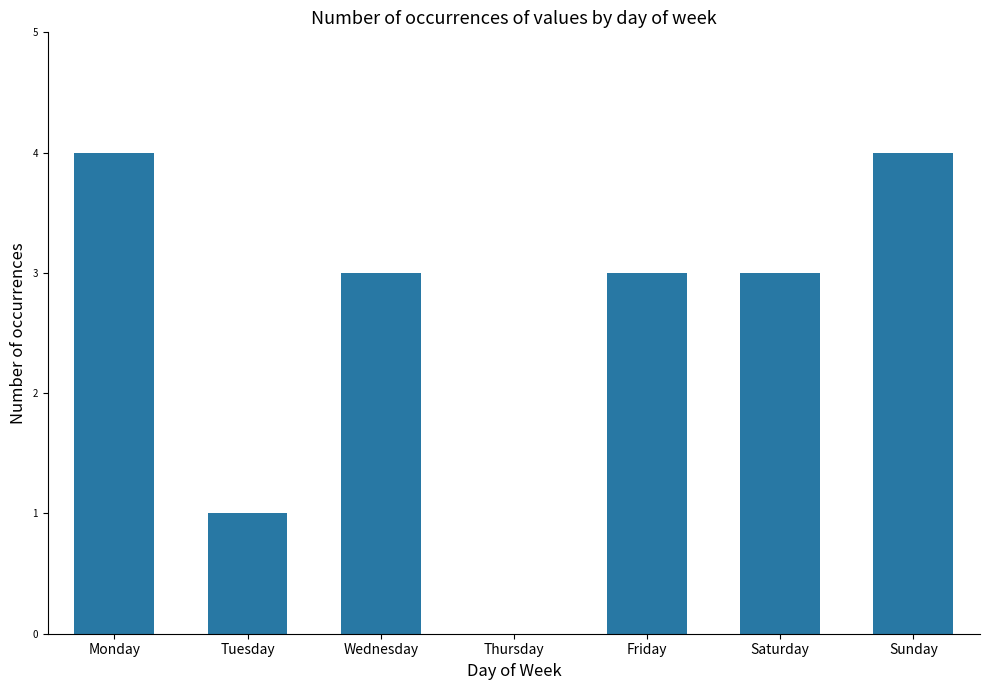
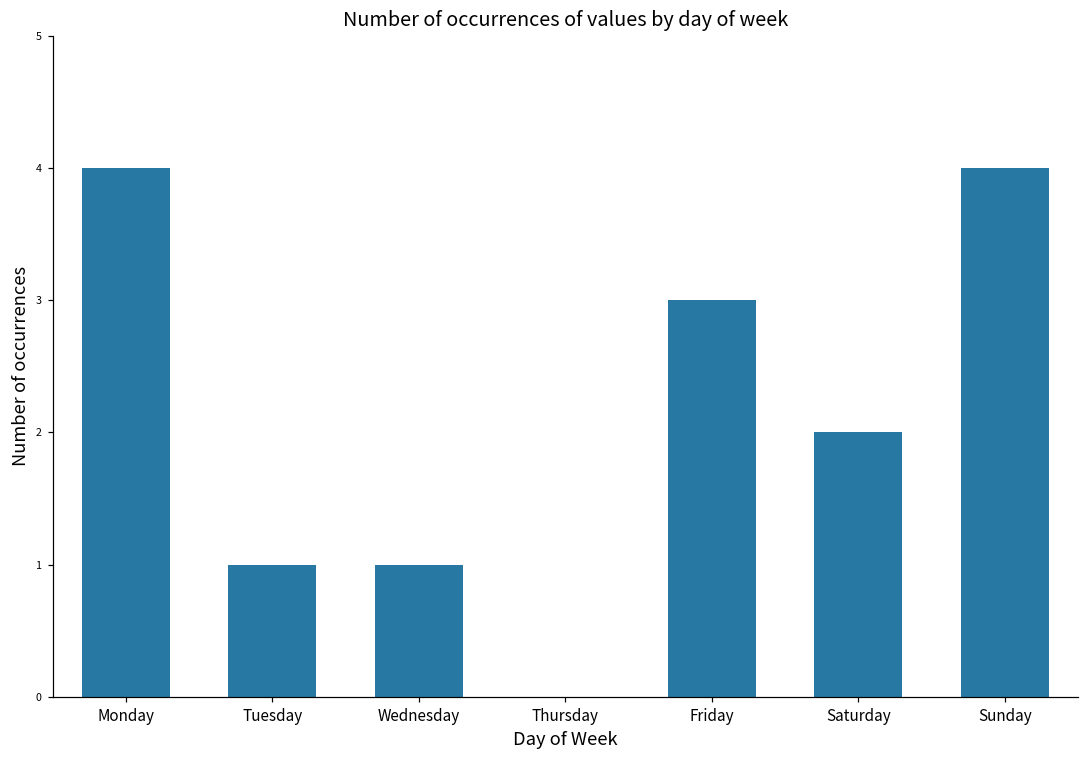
Wednesday: 3 -> 1
Saturday: 3 -> 2
